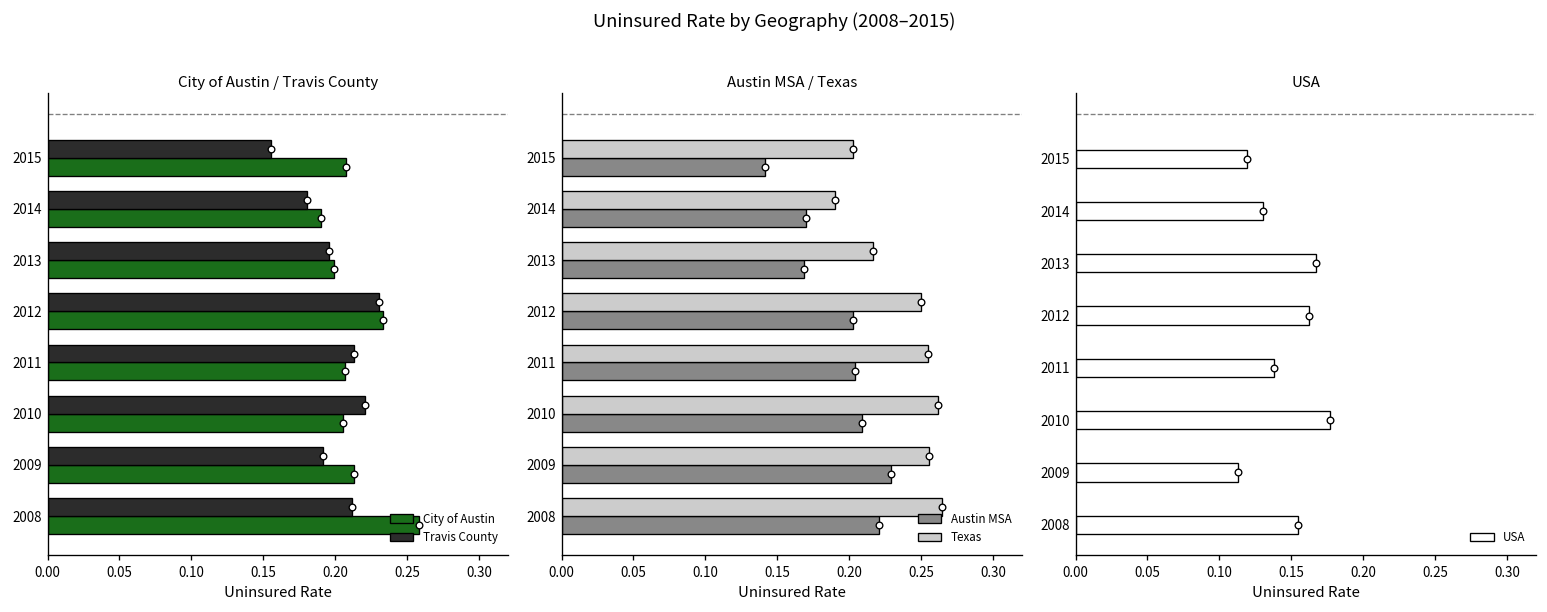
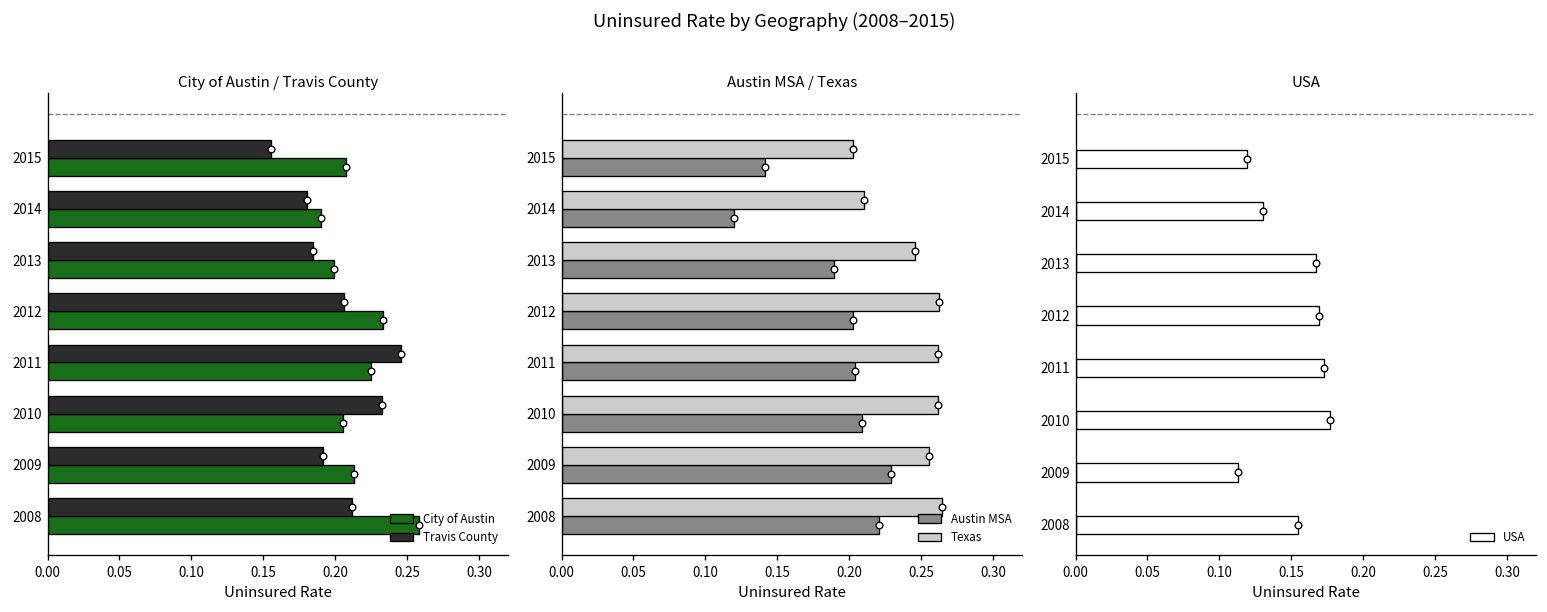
City of Austin / Travis County, Travis County, 2013: 0.196 -> 0.184
City of Austin / Travis County, Travis County, 2012: 0.230 -> 0.206
City of Austin / Travis County, Travis County, 2011: 0.213 -> 0.245
City of Austin / Travis County, City of Austin, 2011: 0.207 -> 0.225
City of Austin / Travis County, Travis County, 2010: 0.221 -> 0.232
Austin MSA / Texas, Texas, 2014: 0.19 -> 0.21
Austin MSA / Texas, Austin MSA, 2014: 0.17 -> 0.12
Austin MSA / Texas, Texas, 2013: 0.216 -> 0.245
Austin MSA / Texas, Austin MSA, 2013: 0.169 -> 0.190
Austin MSA / Texas, Texas, 2012: 0.250 -> 0.262
Austin MSA / Texas, Texas, 2011: 0.254 -> 0.262
USA, 2012: 0.163 -> 0.169
USA, 2011: 0.138 -> 0.173
